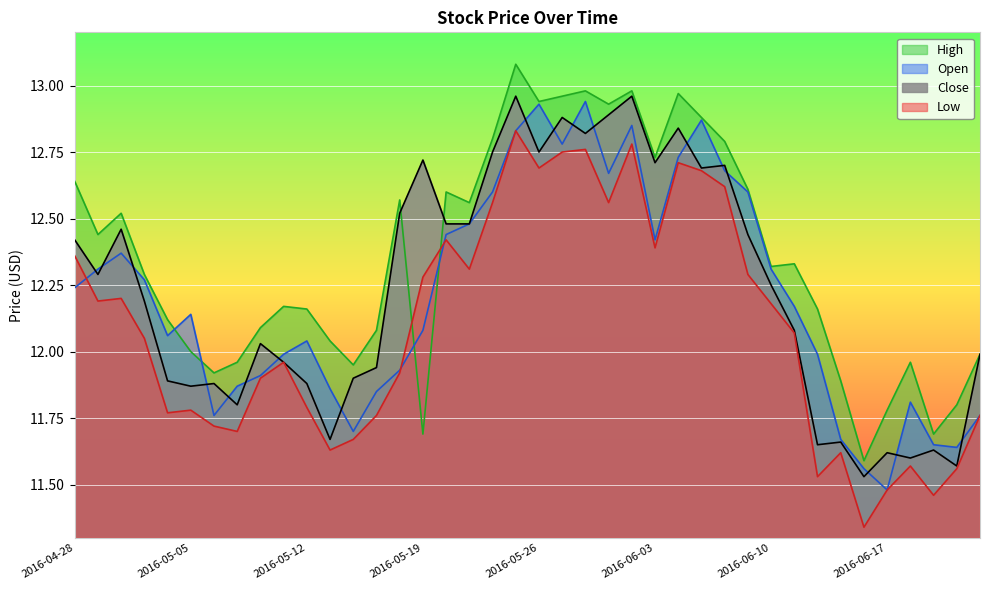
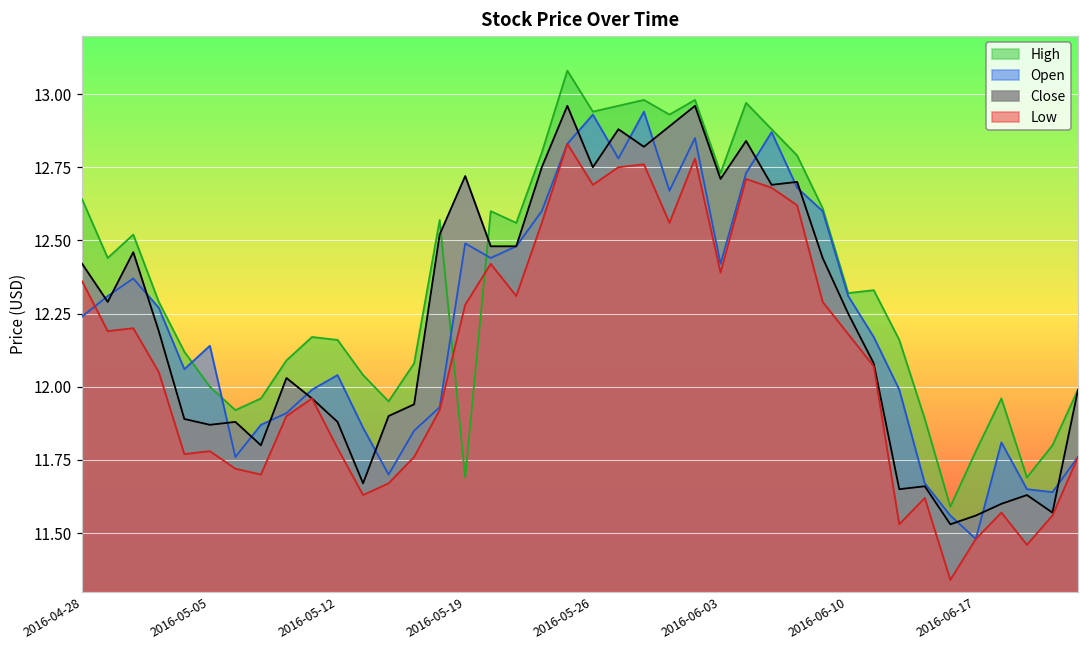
Open, 2016-05-19: 12.08 -> 12.49
Close, 2016-06-17: 11.62 -> 11.56
